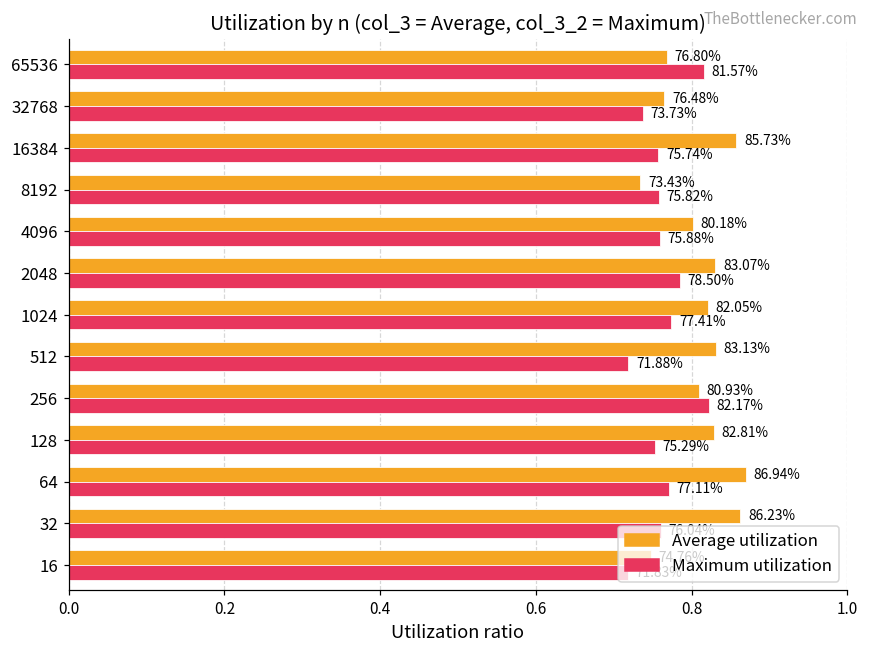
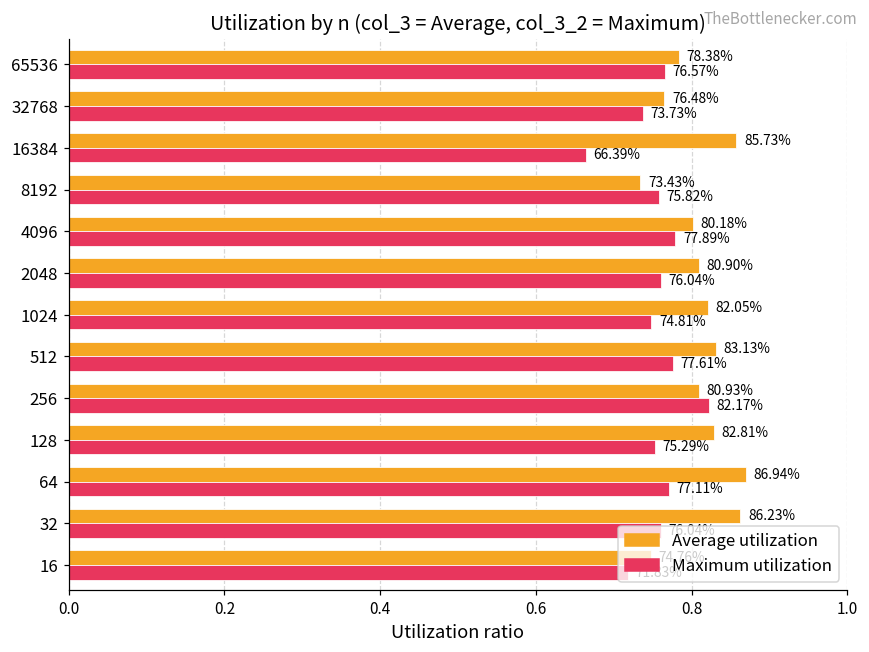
Average utilization, 65536: 76.80% -> 78.38%
Maximum utilization, 65536: 81.57% -> 76.57%
Maximum utilization, 16384: 75.74% -> 66.39%
Maximum utilization, 4096: 75.88% -> 77.89%
Average utilization, 2048: 83.07% -> 80.90%
Maximum utilization, 2048: 78.50% -> 76.04%
Maximum utilization, 1024: 77.41% -> 74.81%
Maximum utilization, 512: 71.88% -> 77.61%
